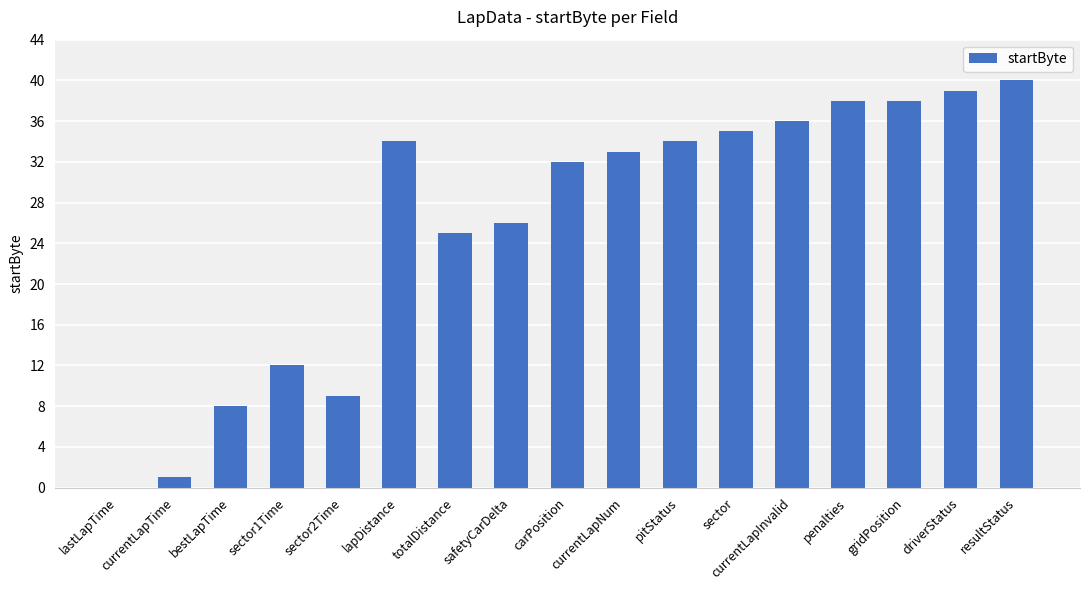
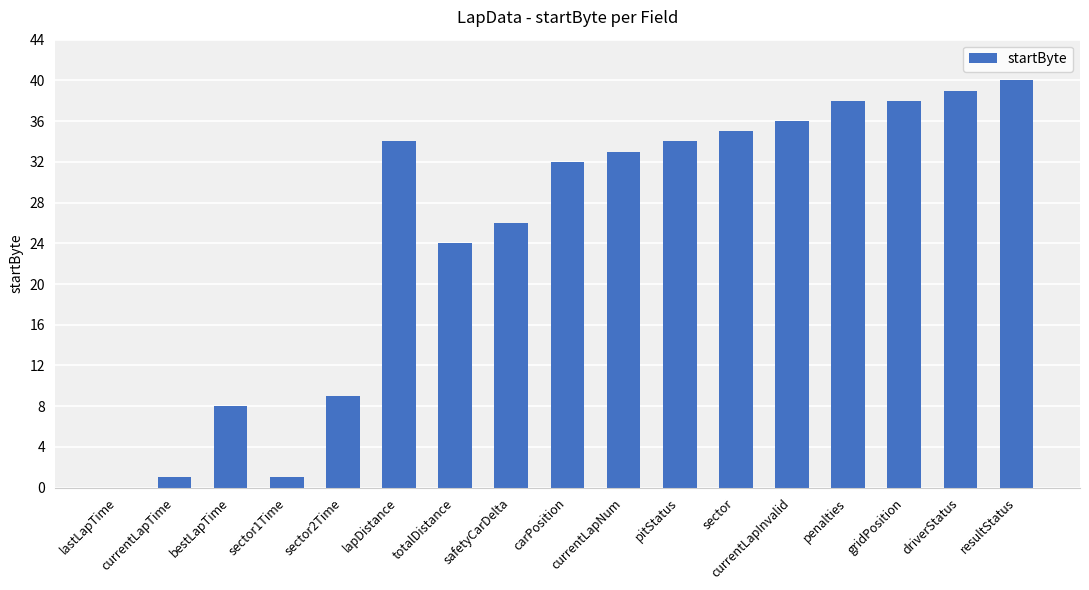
sector1Time: 12 -> 1
totalDistance: 25 -> 24
